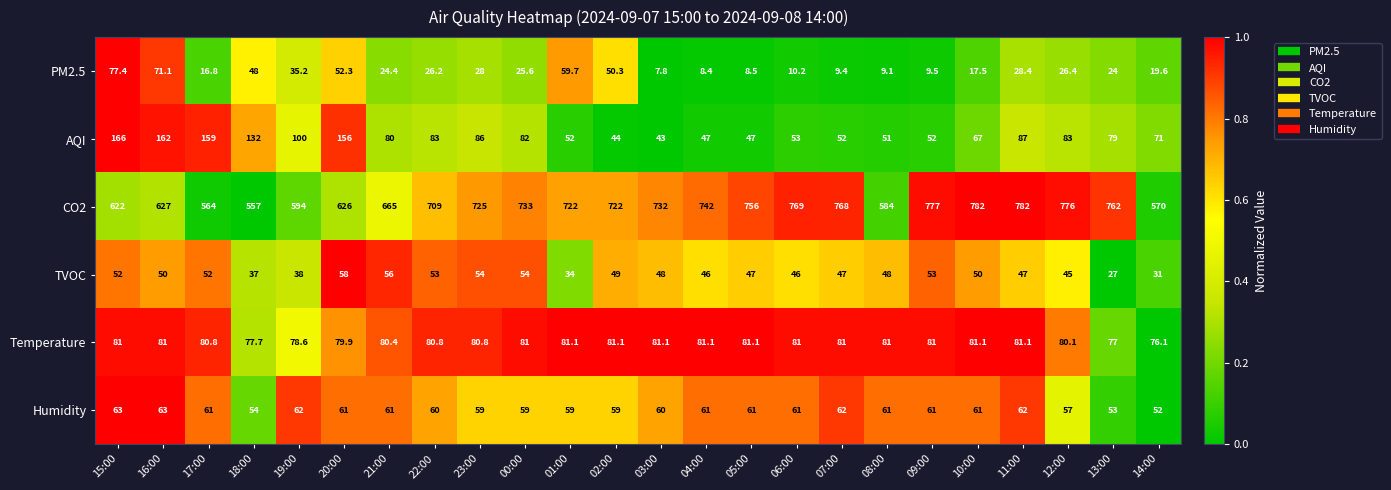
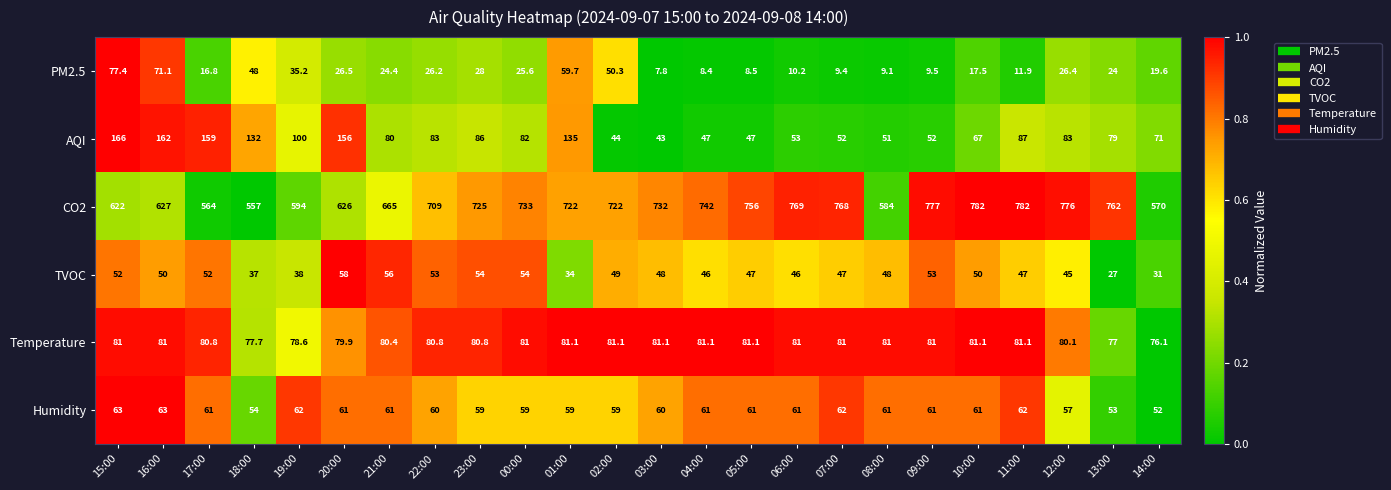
PM2.5, 20:00: 52.3 -> 26.5
PM2.5, 11:00: 28.4 -> 11.9
AQI, 01:00: 52 -> 135
